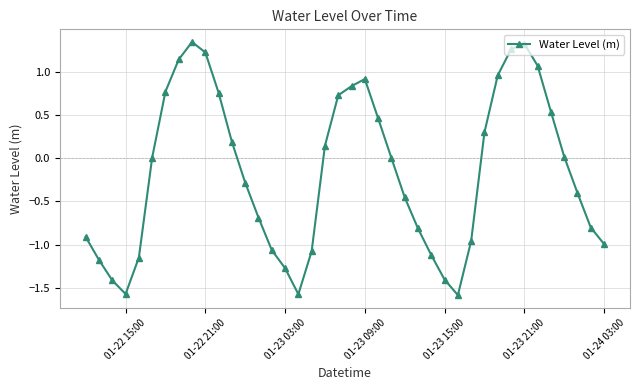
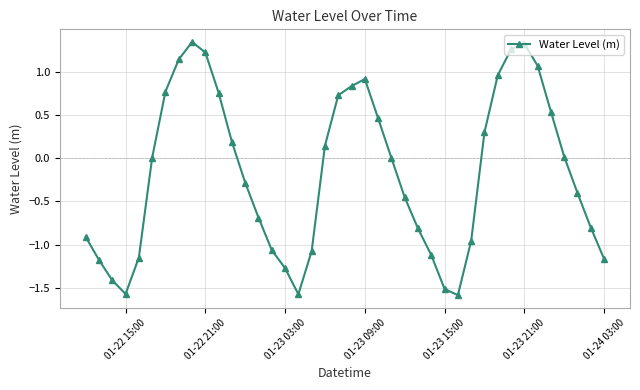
01-23 15:00: -1.4 -> -1.5
01-24 03:00: -1.0 -> -1.2
